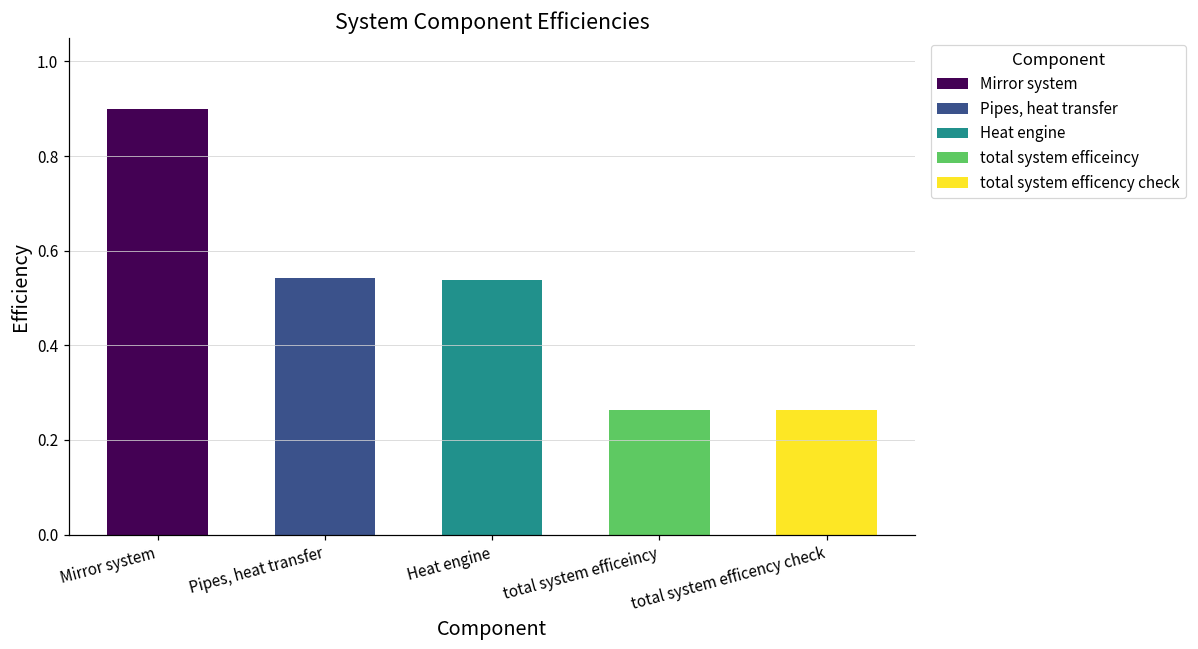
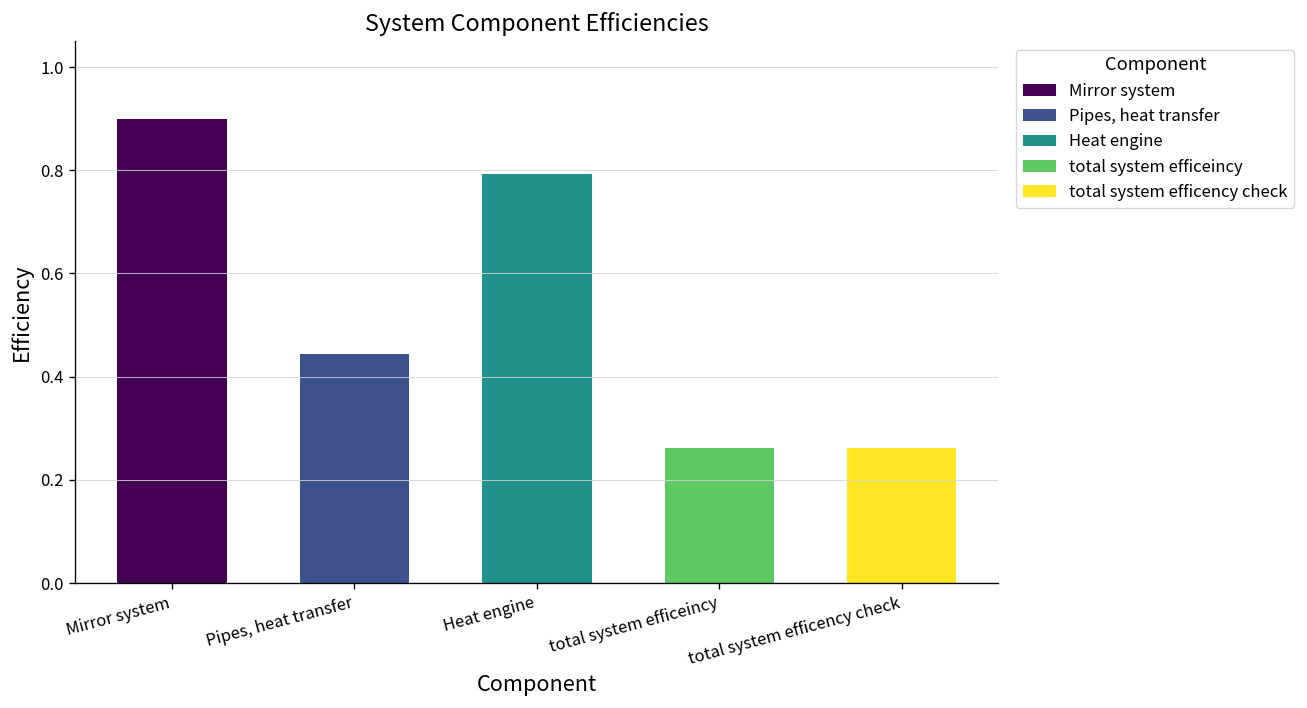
Pipes, heat transfer, Pipes, heat transfer: 0.54 -> 0.44
Heat engine, Heat engine: 0.54 -> 0.79
